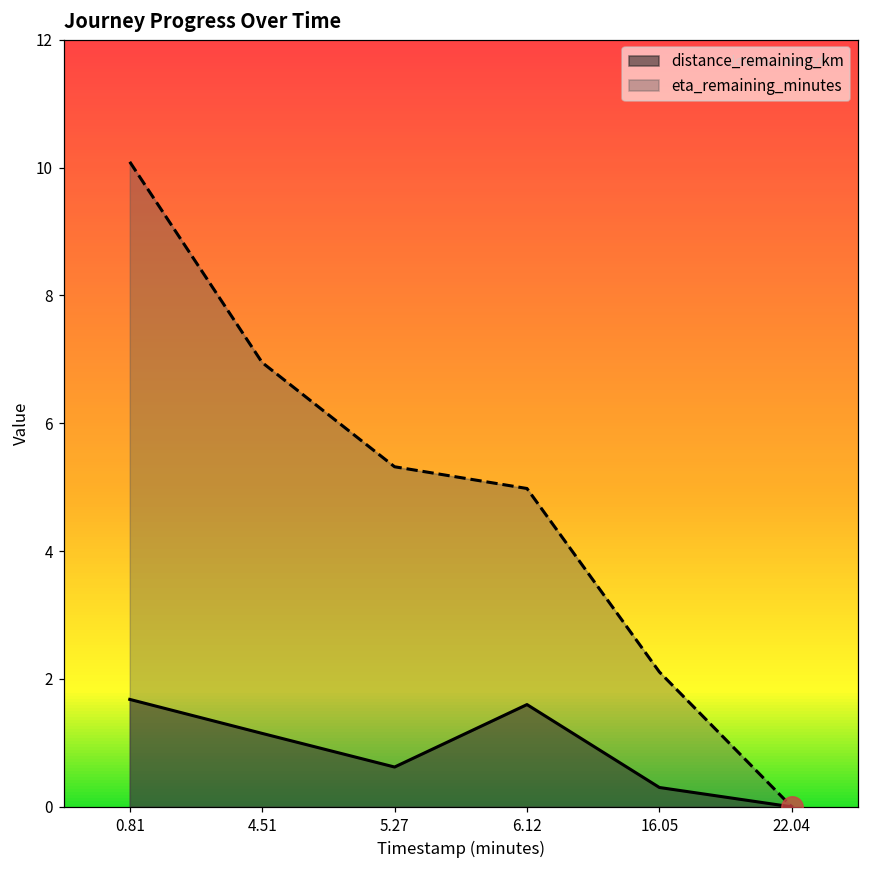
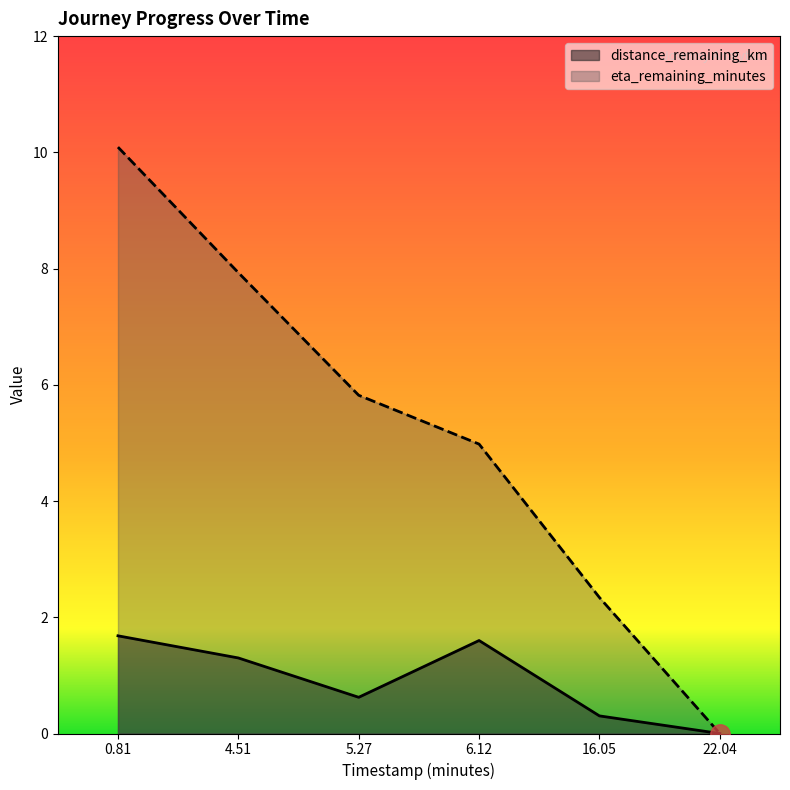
distance_remaining_km, 4.51: 1.1 -> 1.3
eta_remaining_minutes, 4.51: 7.0 -> 7.9
eta_remaining_minutes, 5.27: 5.3 -> 5.8
eta_remaining_minutes, 16.05: 2.1 -> 2.3
